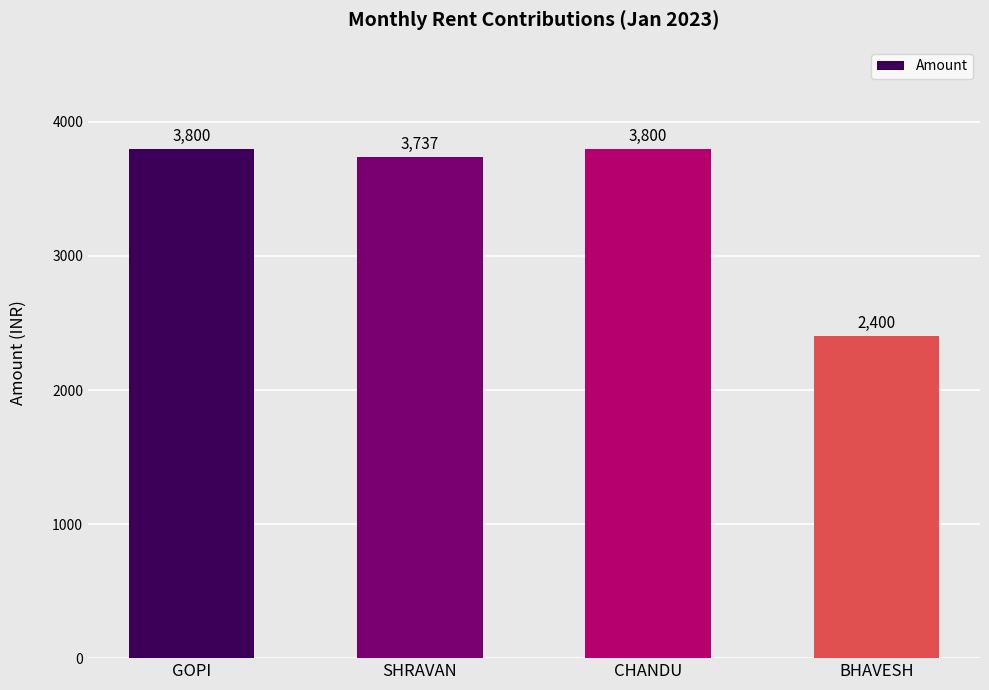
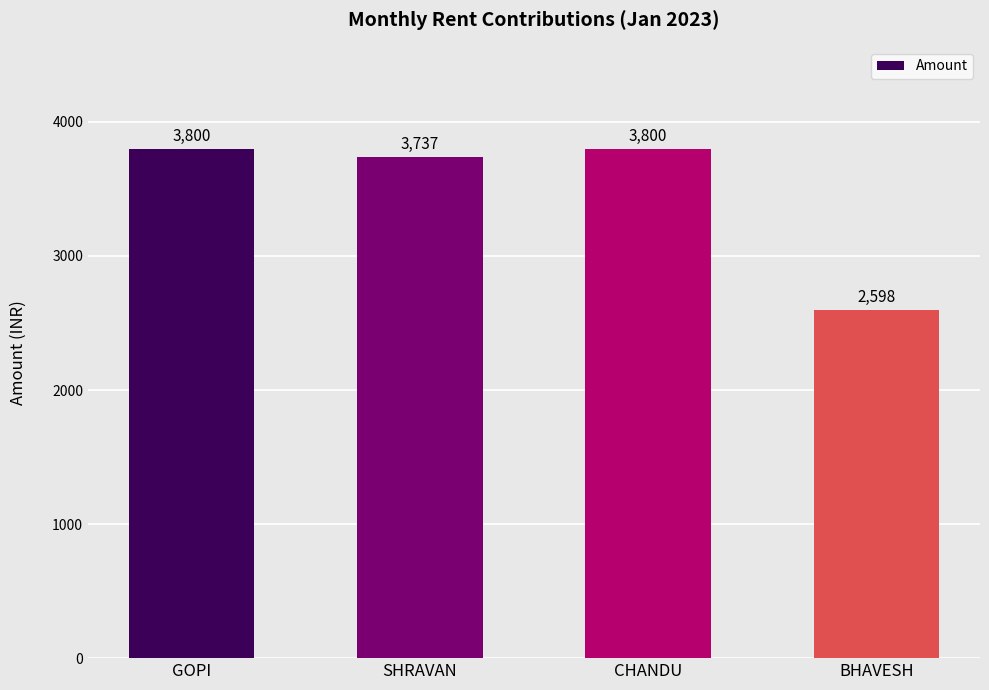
BHAVESH: 2,400 -> 2,598
